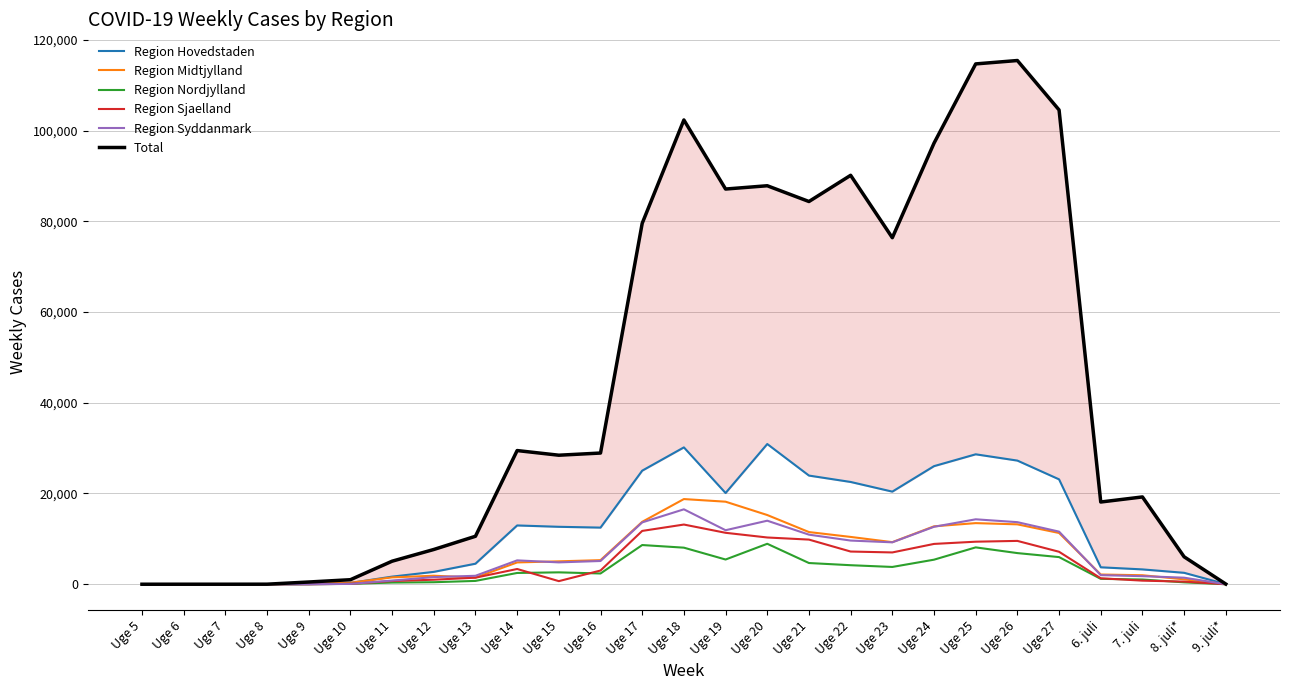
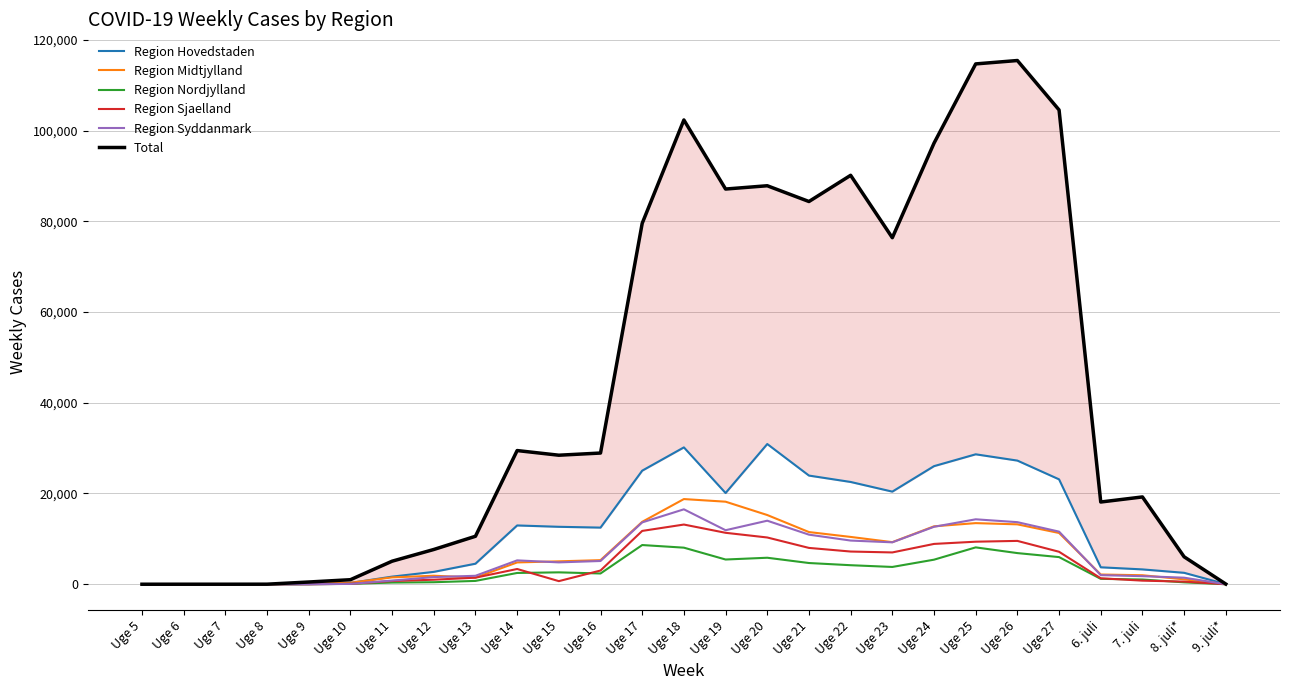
Region Nordjylland, Uge 20: 9,000 -> 6,000
Region Sjaelland, Uge 21: 10,000 -> 8,000
